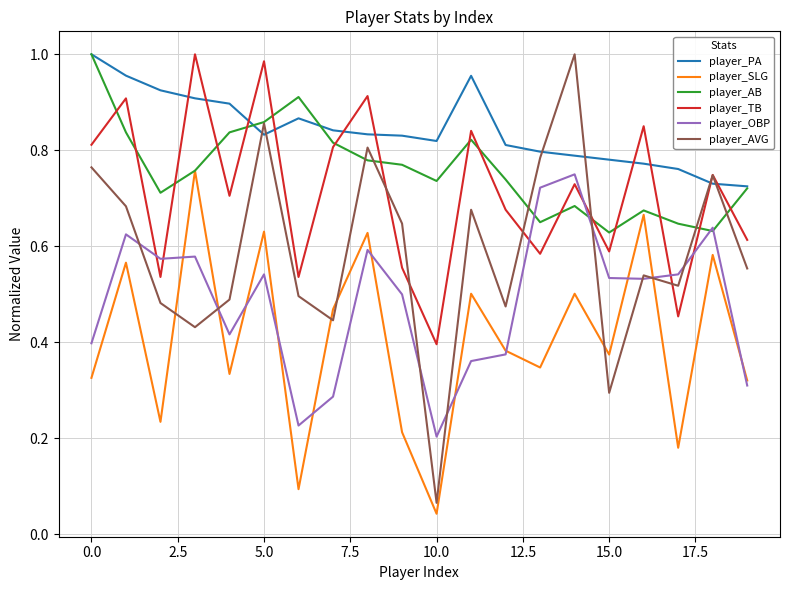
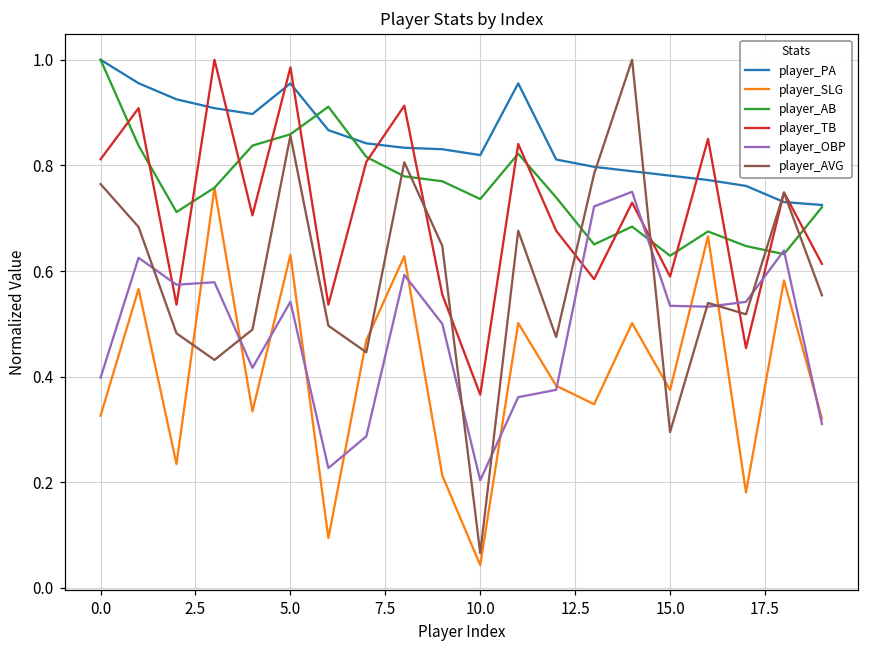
player_PA, 5.0: 0.83 -> 0.96
player_TB, 10.0: 0.40 -> 0.37
